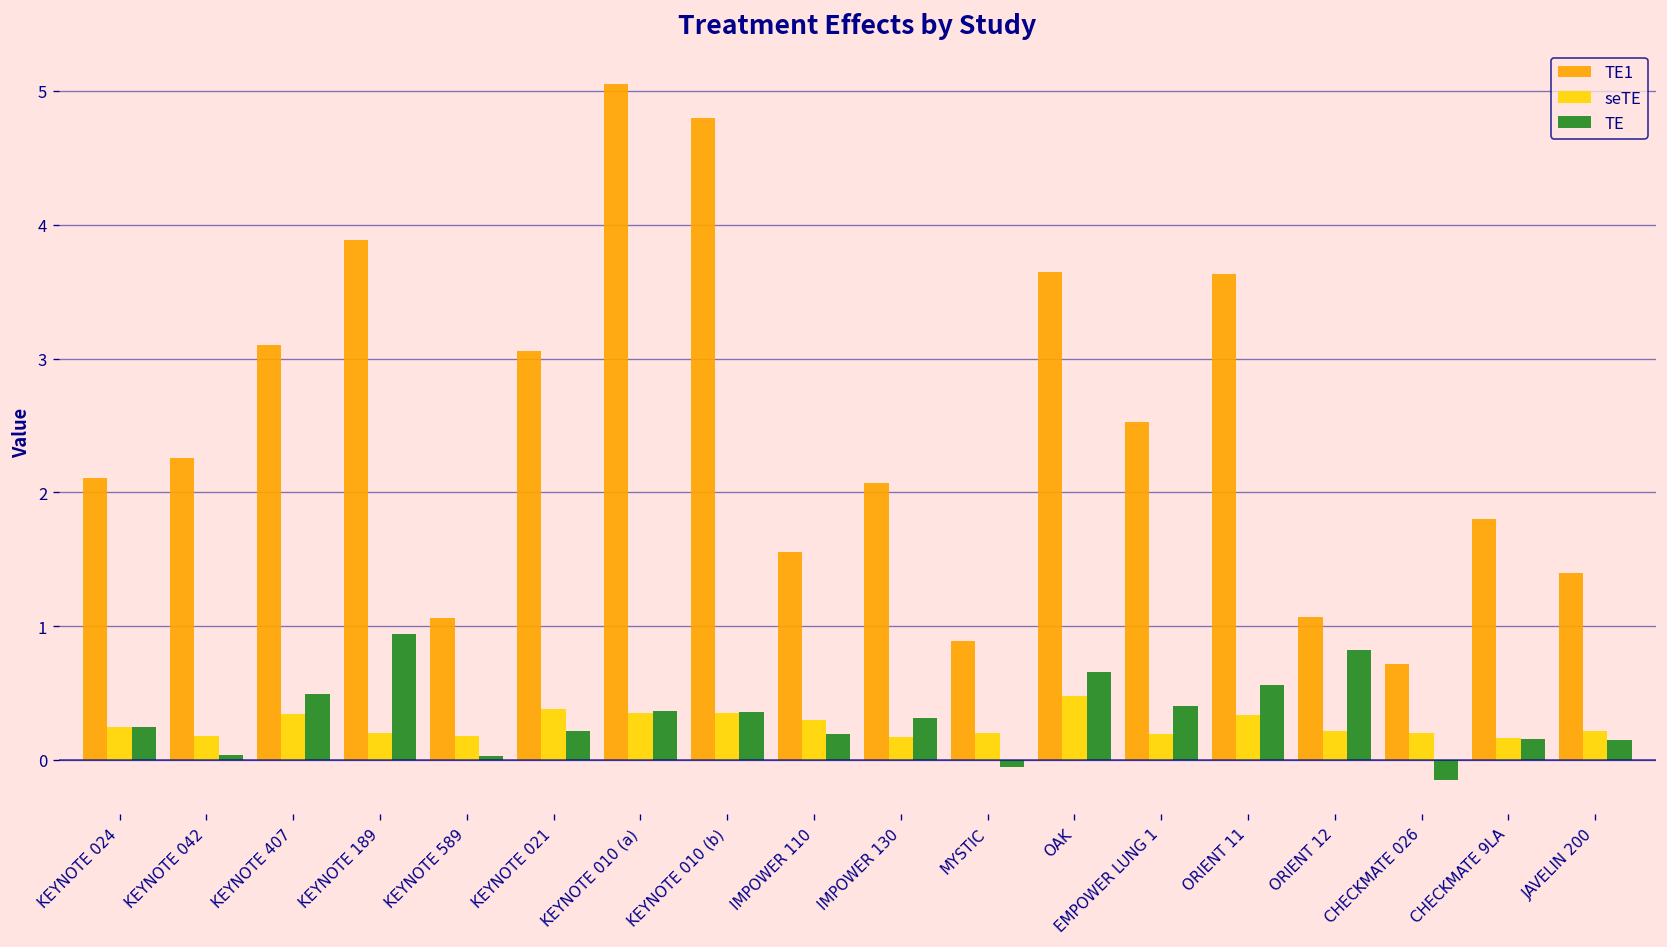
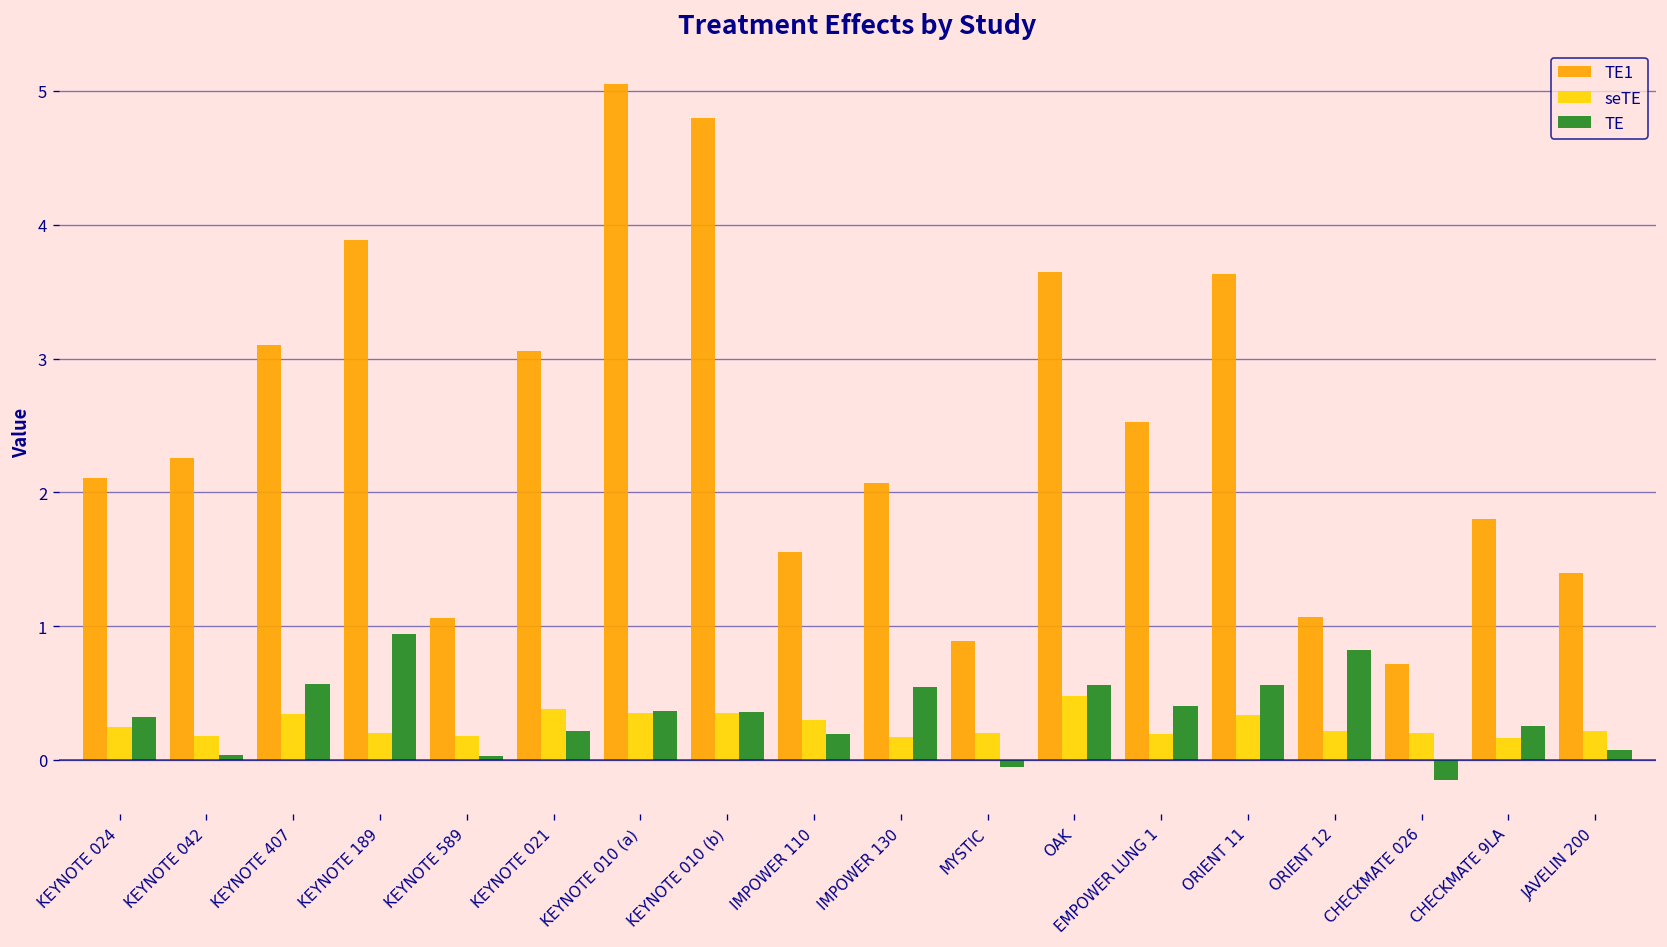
TE, KEYNOTE 024: 0.25 -> 0.32
TE, KEYNOTE 407: 0.49 -> 0.57
TE, IMPOWER 130: 0.32 -> 0.54
TE, OAK: 0.66 -> 0.56
TE, CHECKMATE 9LA: 0.16 -> 0.26
TE, JAVELIN 200: 0.15 -> 0.07
